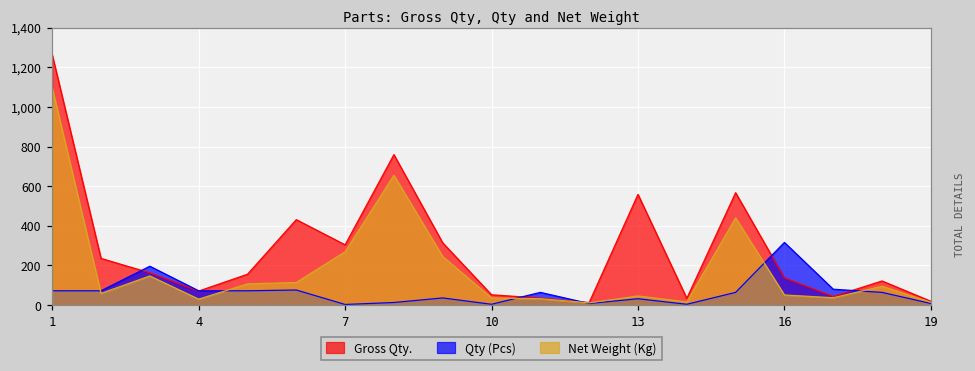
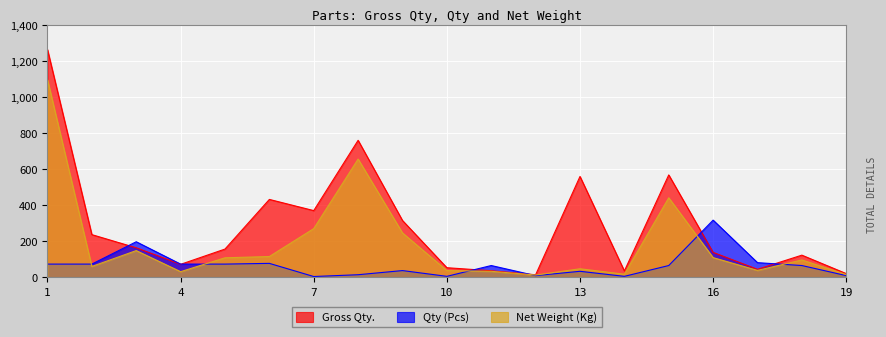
Gross Qty., 7: 300 -> 370
Net Weight (Kg), 16: 50 -> 110
